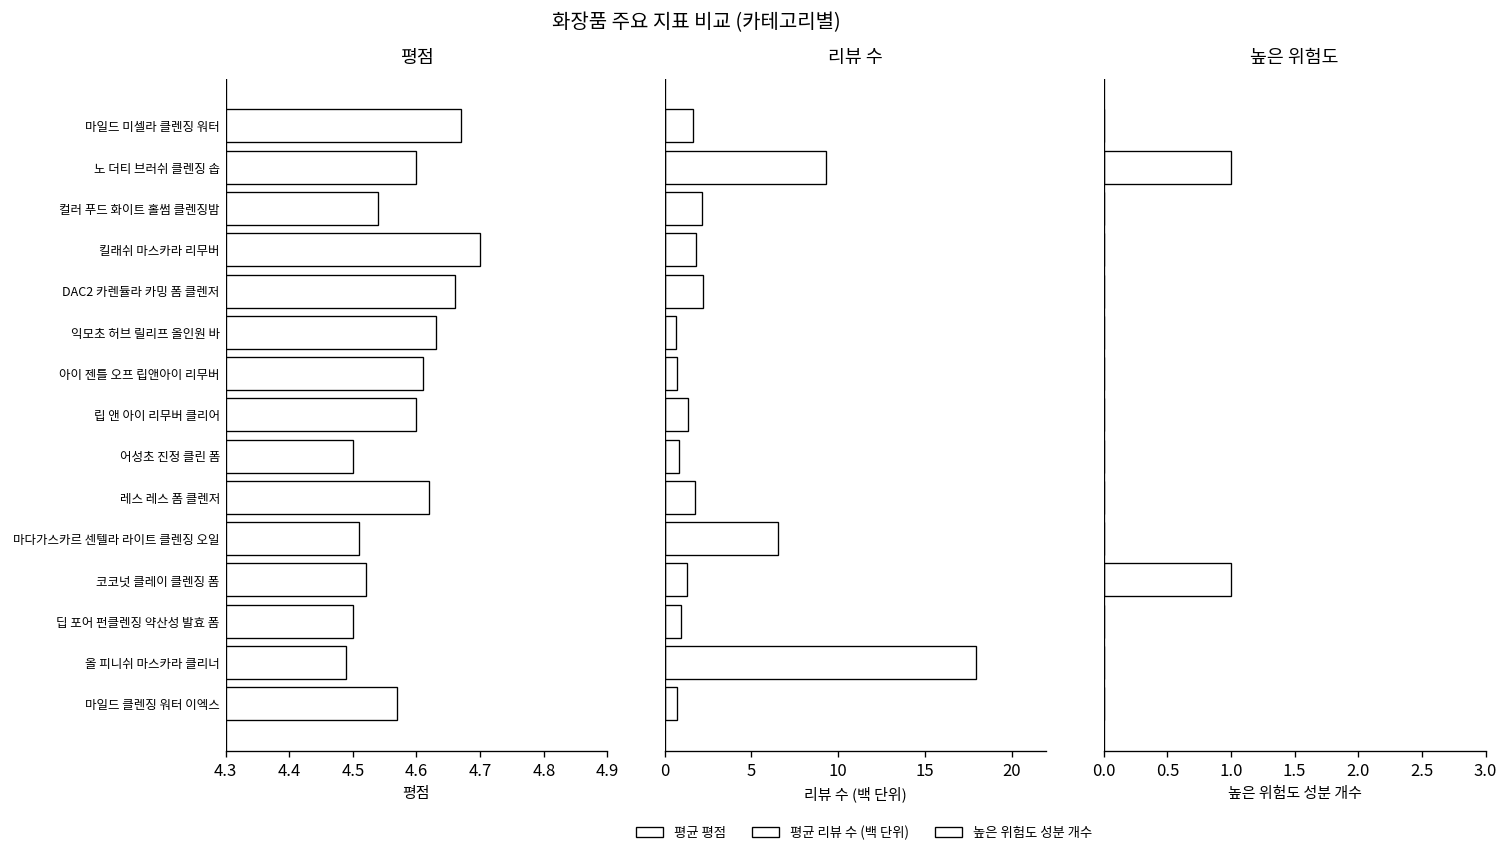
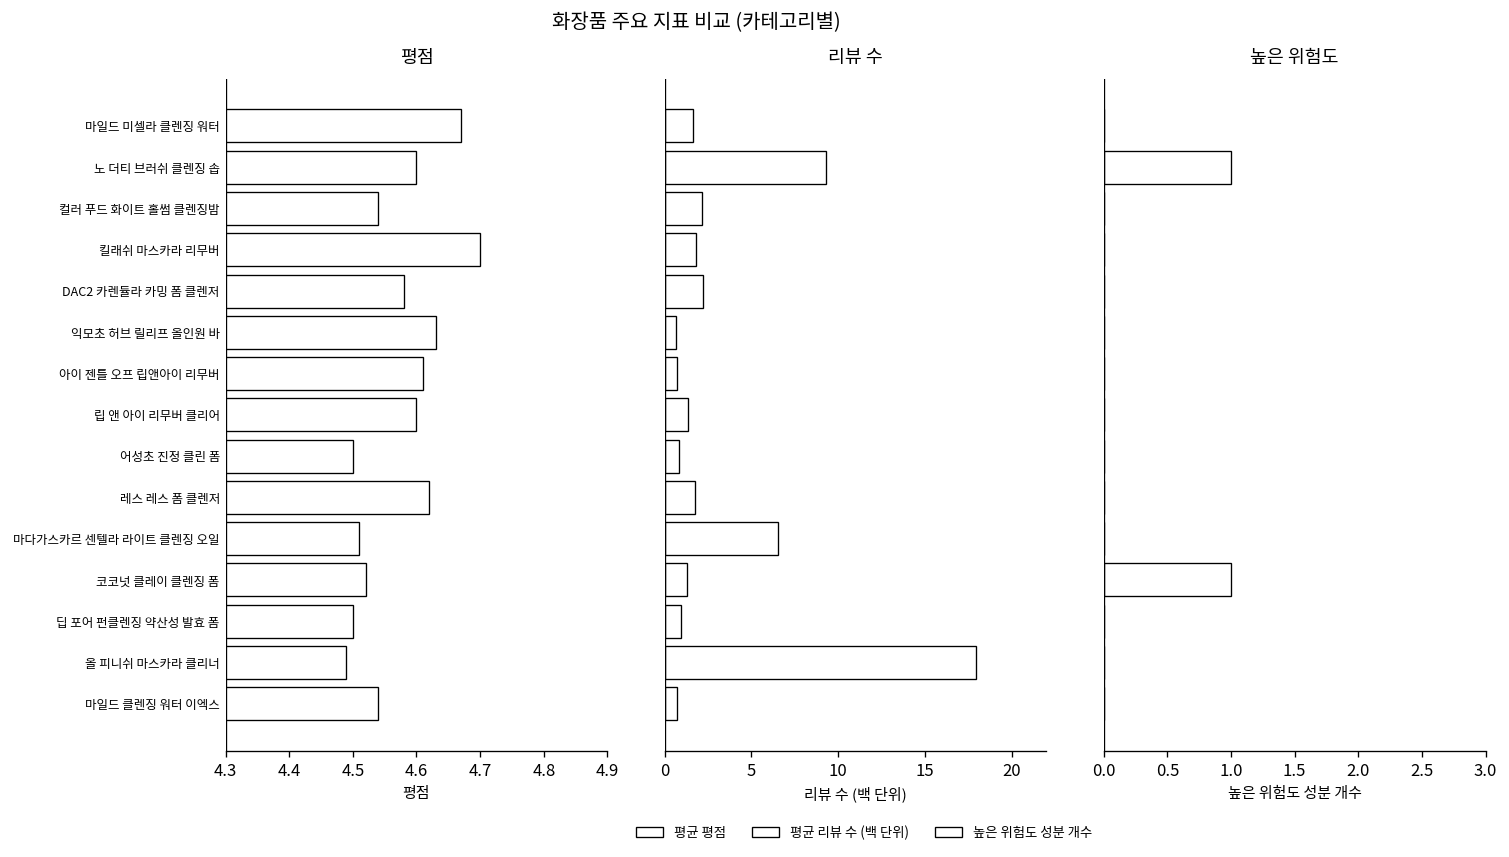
평점, DAC2 카렌듈라 카밍 폼 클렌저: 4.66 -> 4.58
평점, 마일드 클렌징 워터 이엑스: 4.57 -> 4.54
